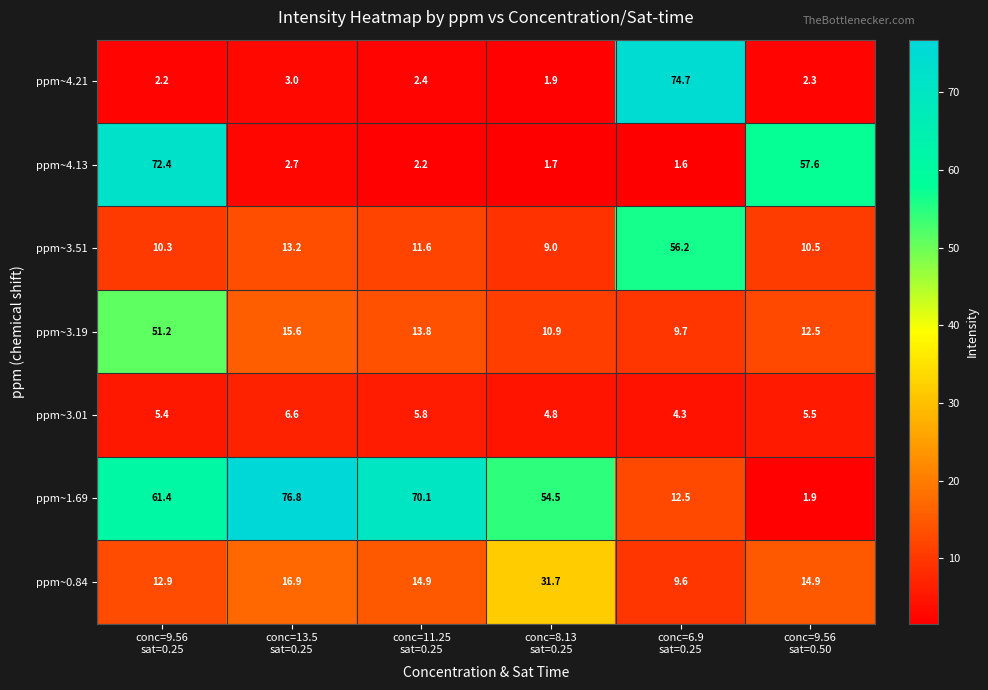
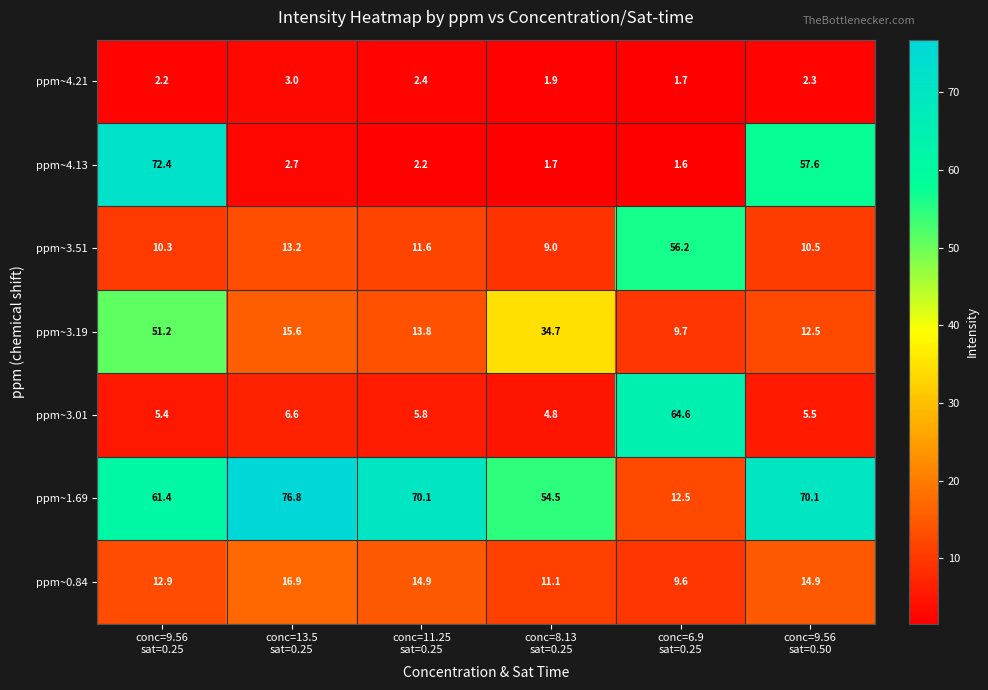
ppm~4.21, conc=6.9 sat=0.25: 74.7 -> 1.7
ppm~3.19, conc=8.13 sat=0.25: 10.9 -> 34.7
ppm~3.01, conc=6.9 sat=0.25: 4.3 -> 64.6
ppm~1.69, conc=9.56 sat=0.50: 1.9 -> 70.1
ppm~0.84, conc=8.13 sat=0.25: 31.7 -> 11.1
